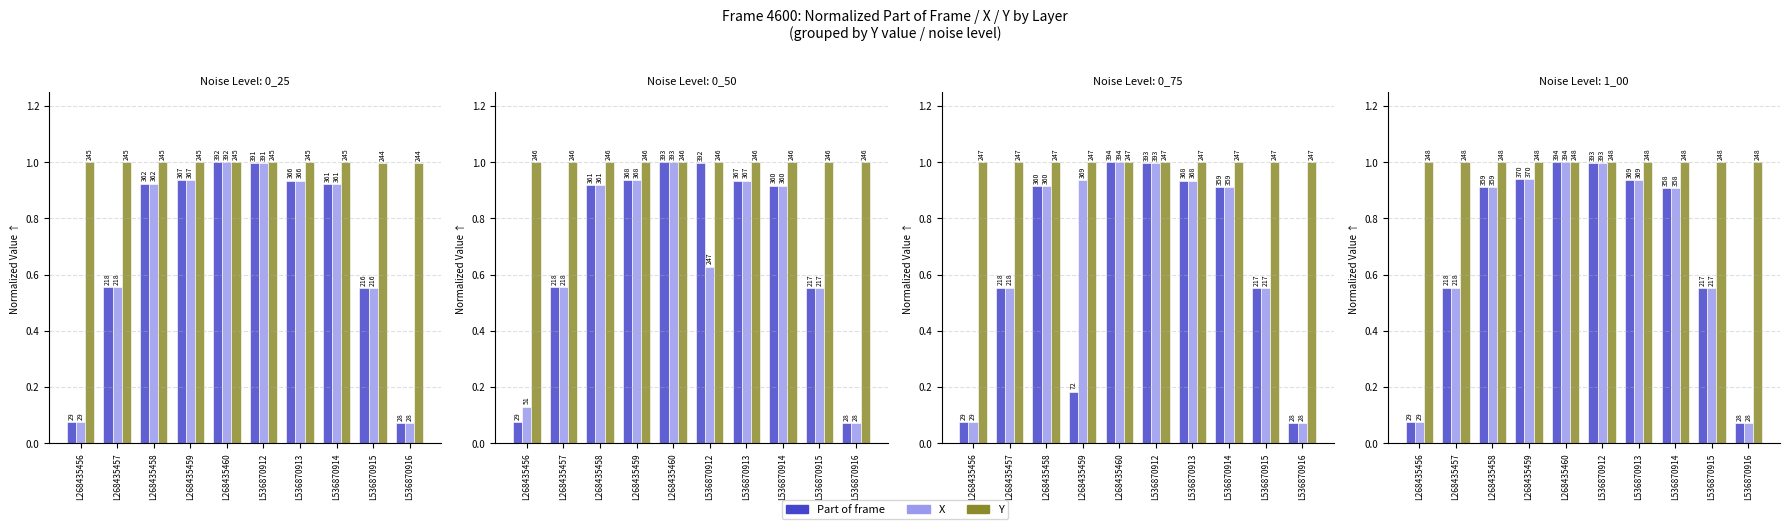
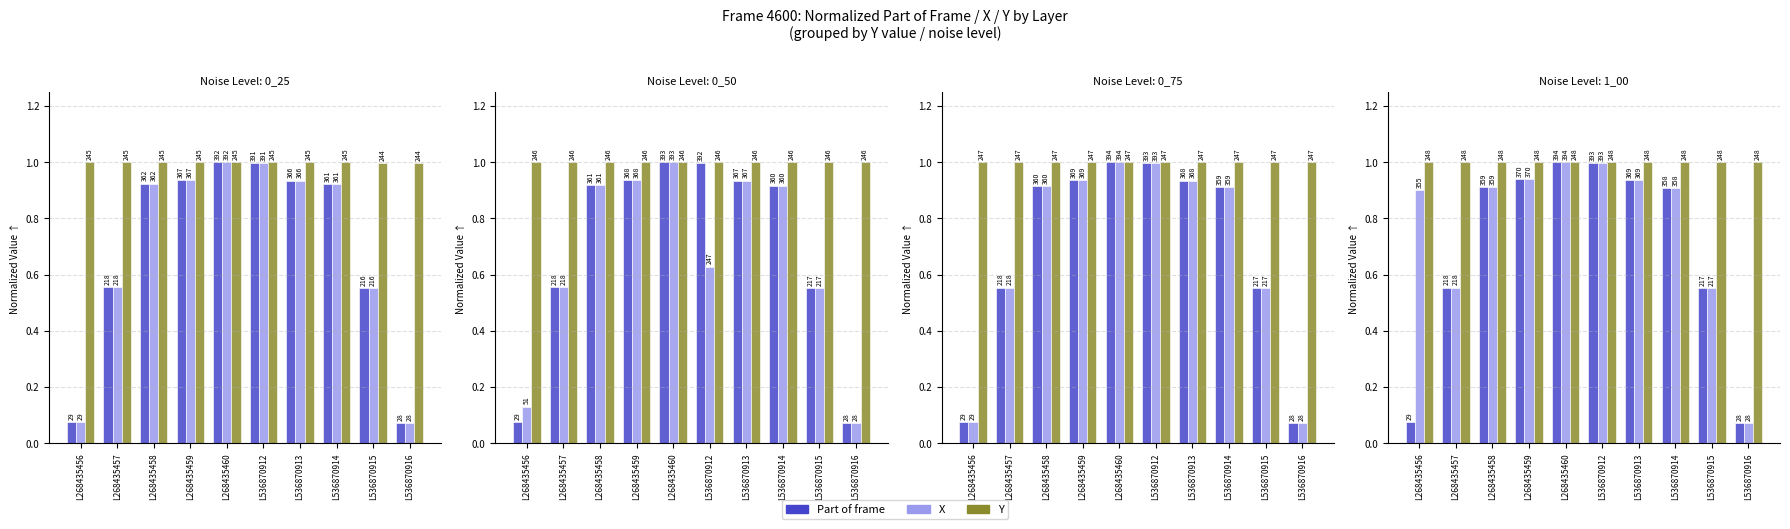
Noise Level: 0_75, Part of frame, L268435459: 72 -> 369
Noise Level: 1_00, X, L268435456: 29 -> 355
